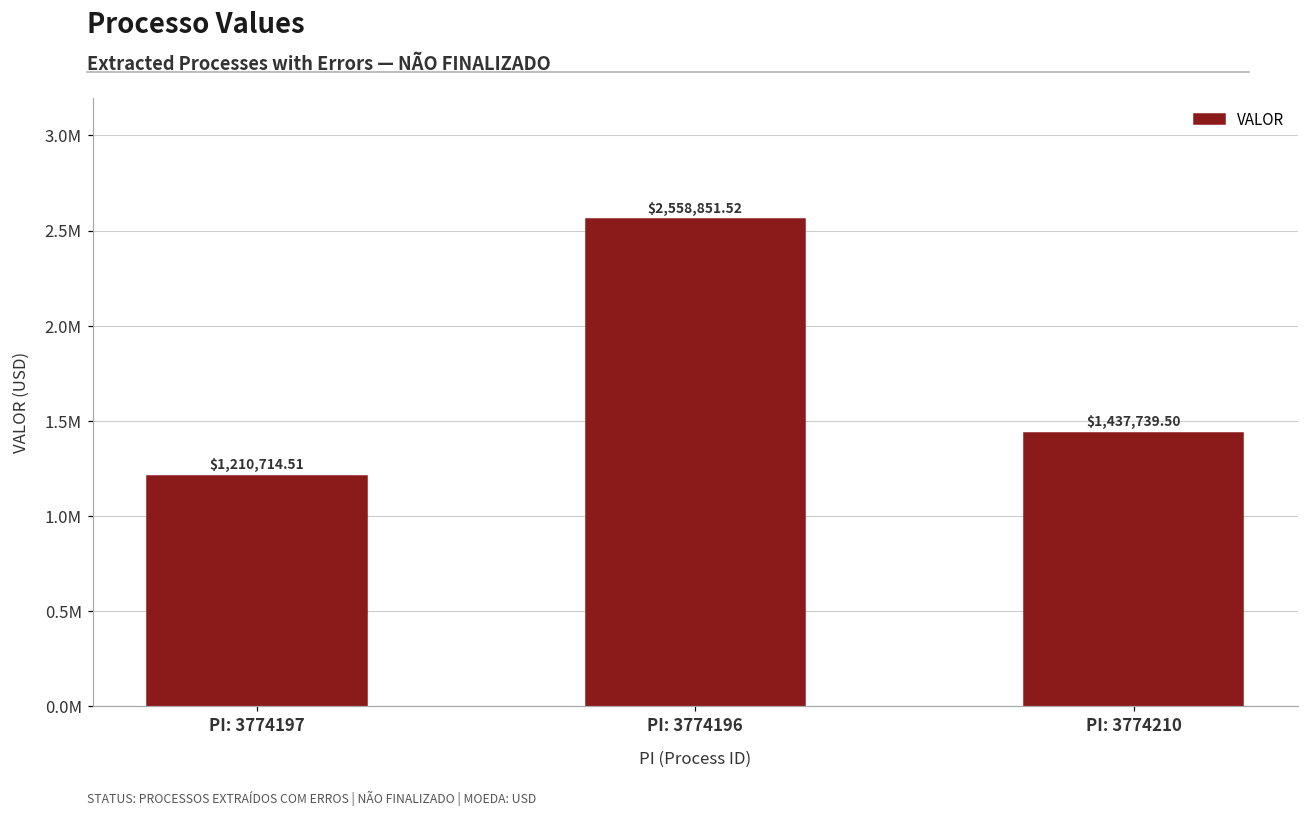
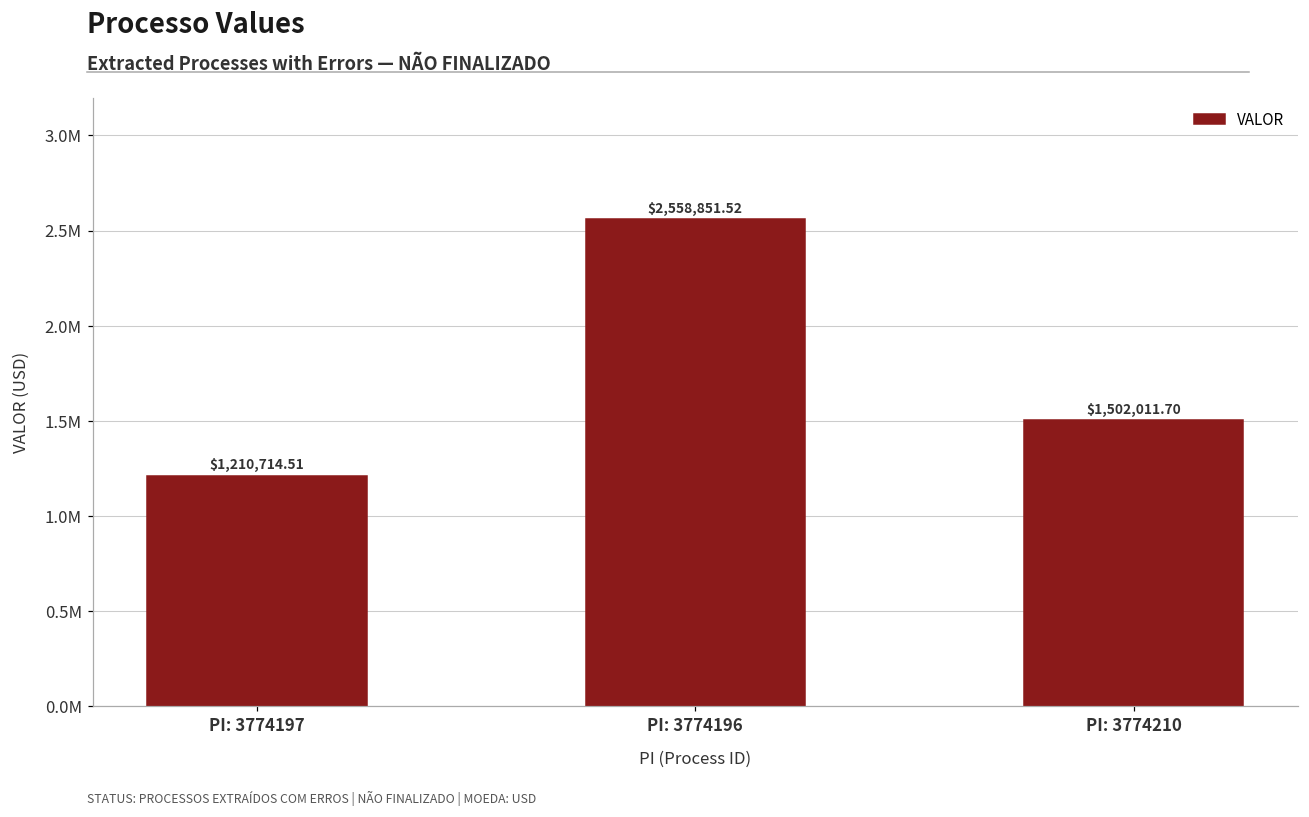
PI: 3774210: $1,437,739.50 -> $1,502,011.70
